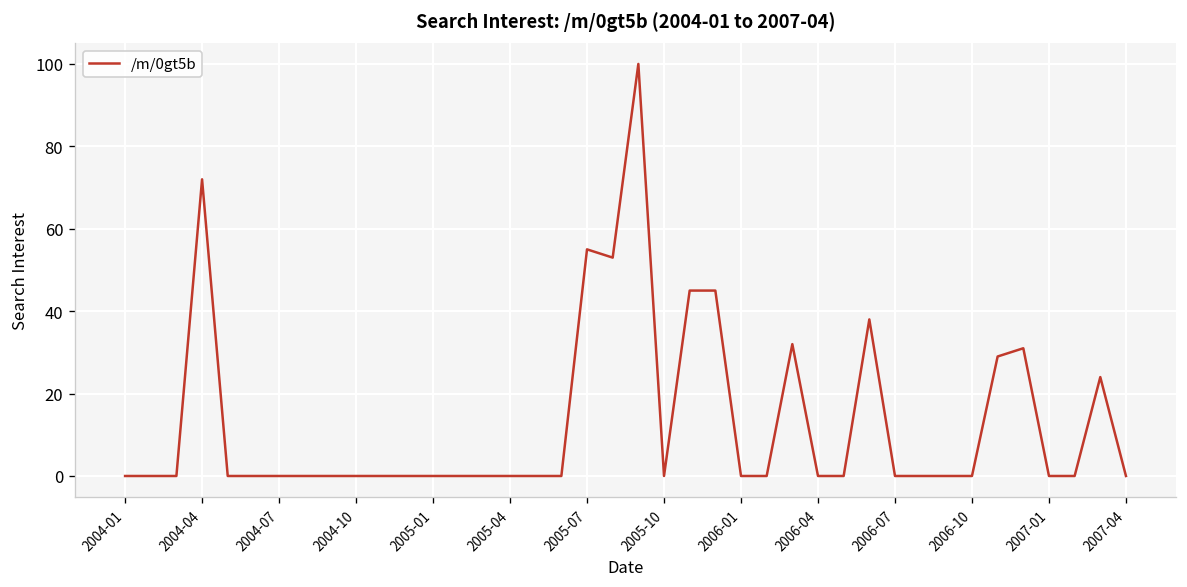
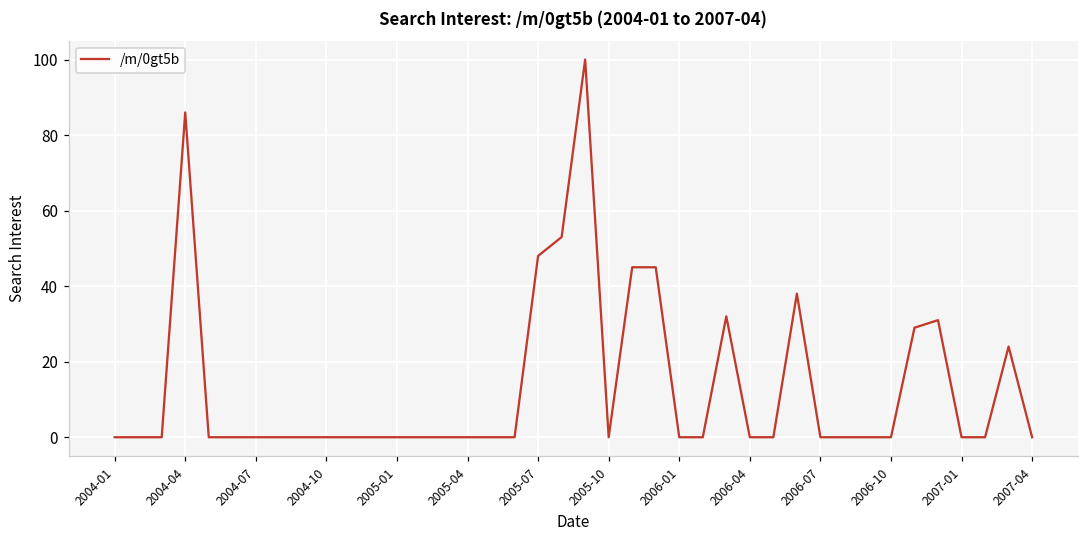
2004-04: 72 -> 86
2005-07: 55 -> 48
